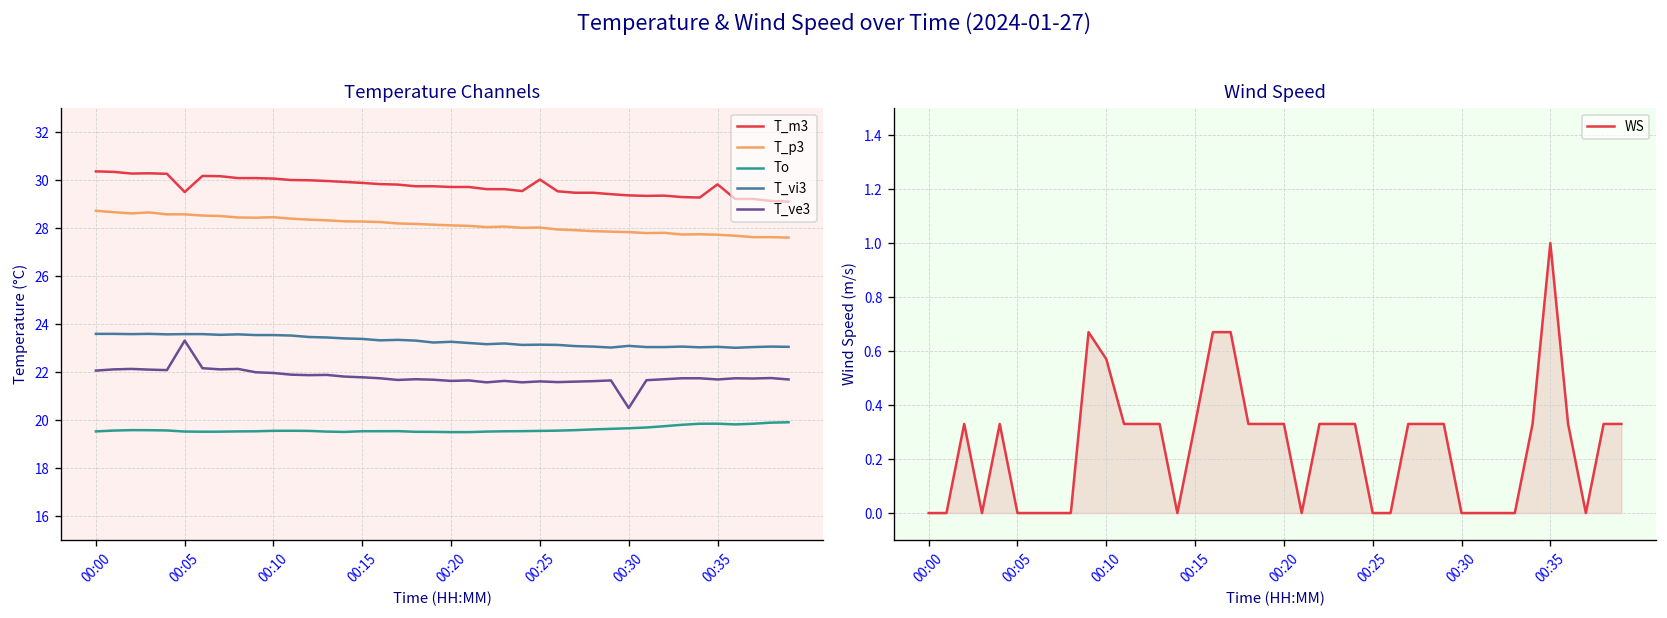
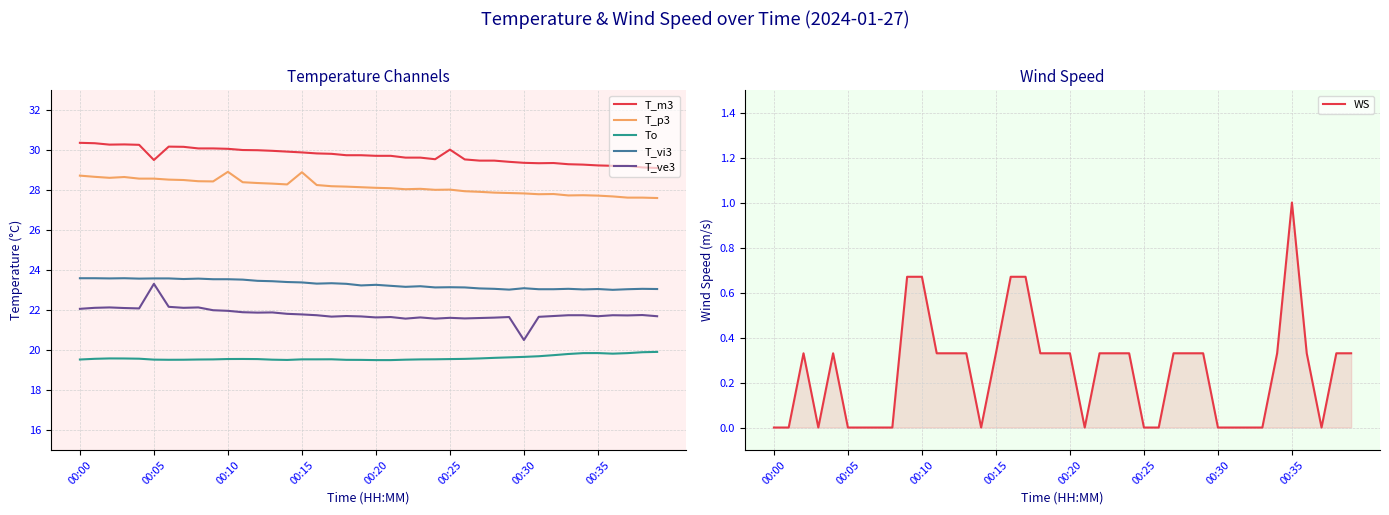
Temperature Channels, T_p3, 00:10: 28.5 -> 28.9
Temperature Channels, T_p3, 00:15: 28.3 -> 28.9
Temperature Channels, T_m3, 00:35: 29.8 -> 29.2
Wind Speed, 00:10: 0.57 -> 0.67
